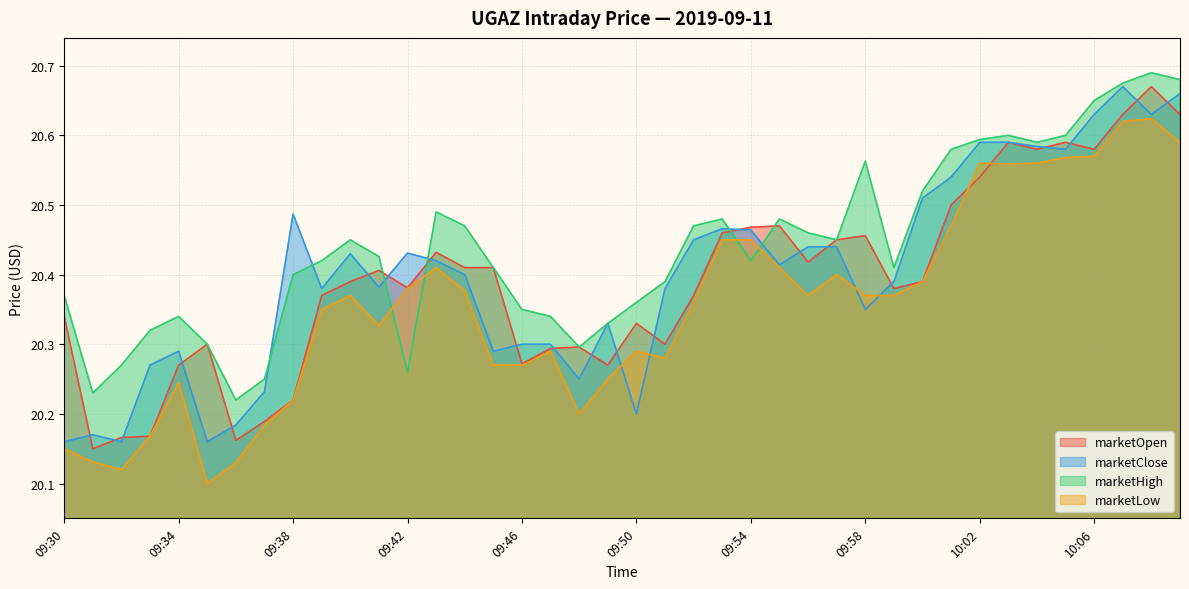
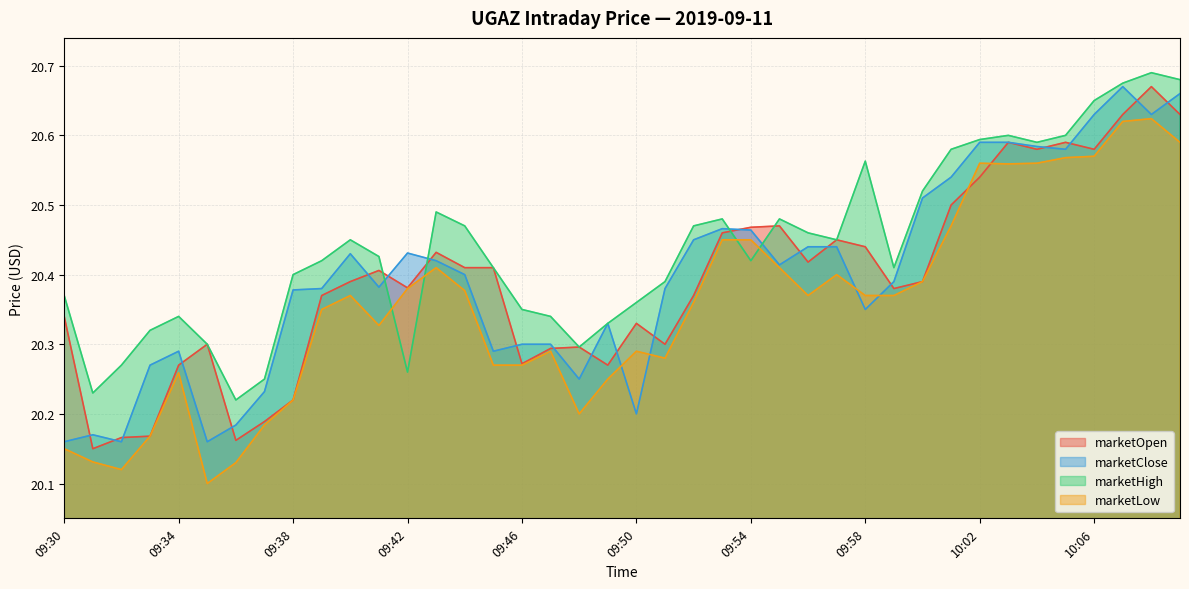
marketLow, 09:34: 20.25 -> 20.26
marketClose, 09:38: 20.49 -> 20.38
marketOpen, 09:58: 20.46 -> 20.44
